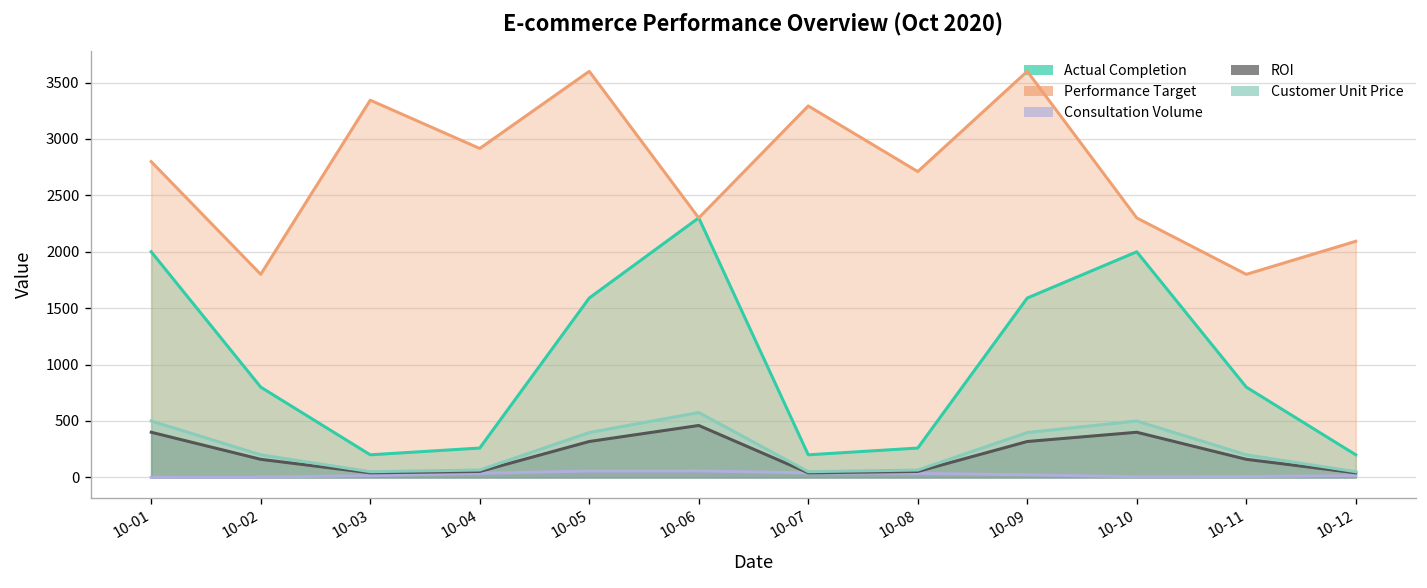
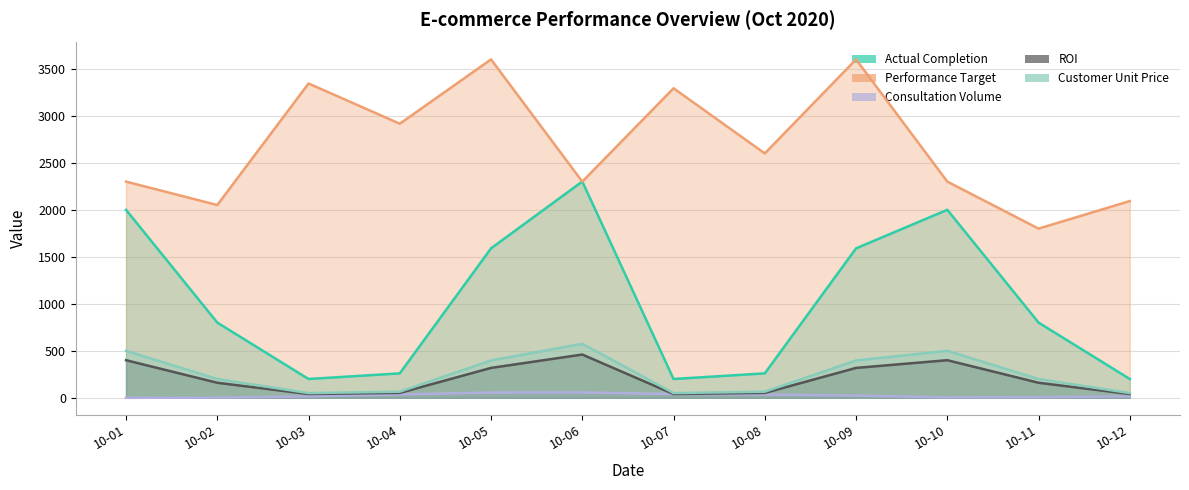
Performance Target, 10-01: 2800 -> 2300
Performance Target, 10-02: 1800 -> 2100
Performance Target, 10-08: 2700 -> 2600
